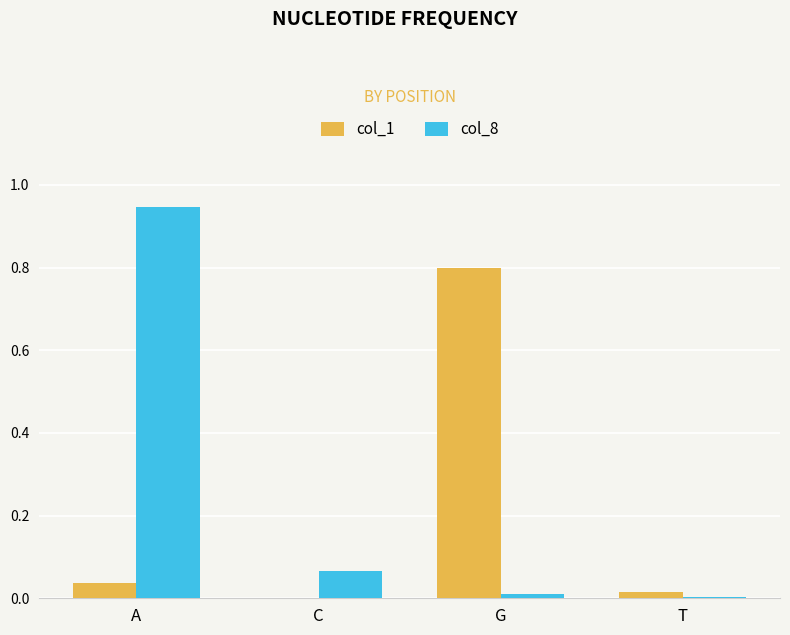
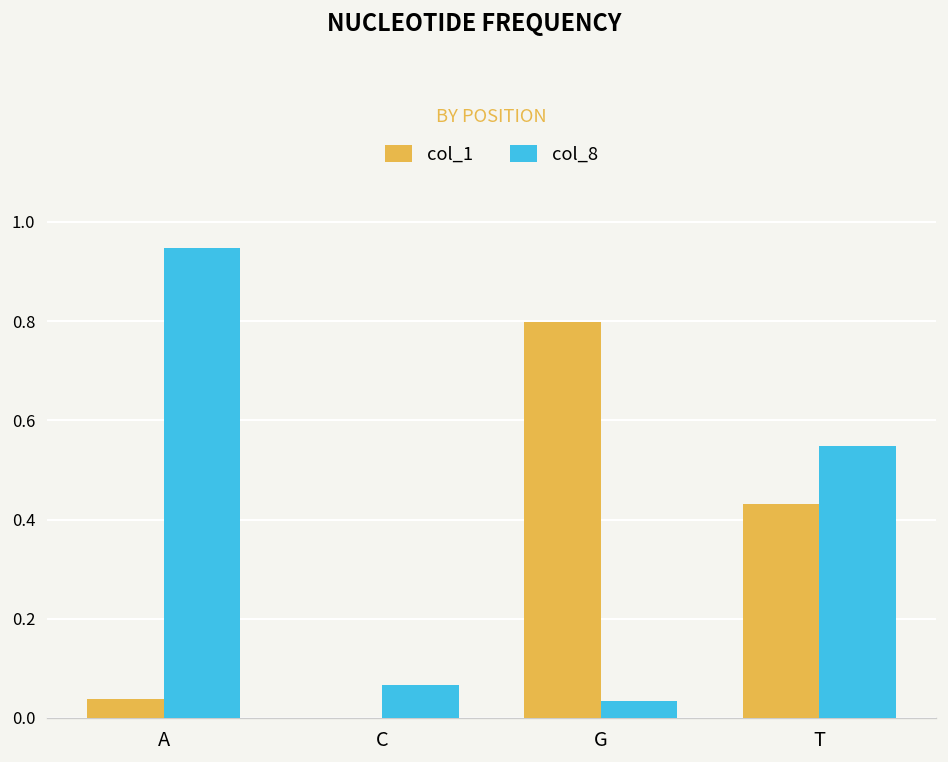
col_8, G: 0.01 -> 0.03
col_1, T: 0.02 -> 0.43
col_8, T: 0.00 -> 0.55
